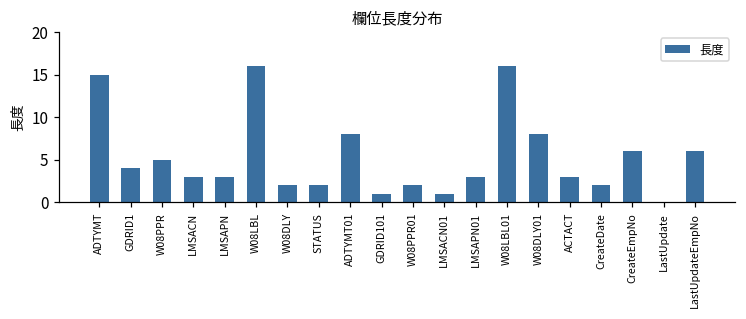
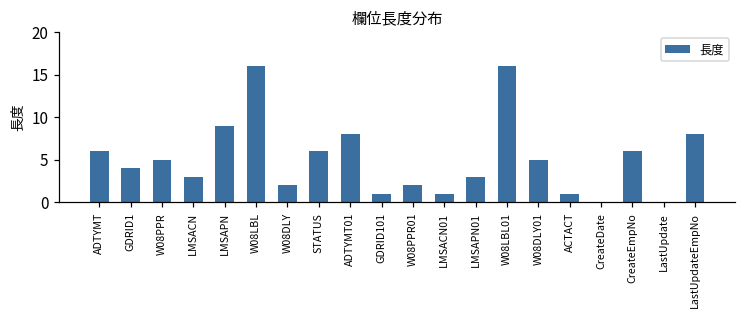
ADTYMT: 15 -> 6
LMSAPN: 3 -> 9
STATUS: 2 -> 6
W08DLY01: 8 -> 5
ACTACT: 3 -> 1
CreateDate: 2 -> 0
LastUpdateEmpNo: 6 -> 8
